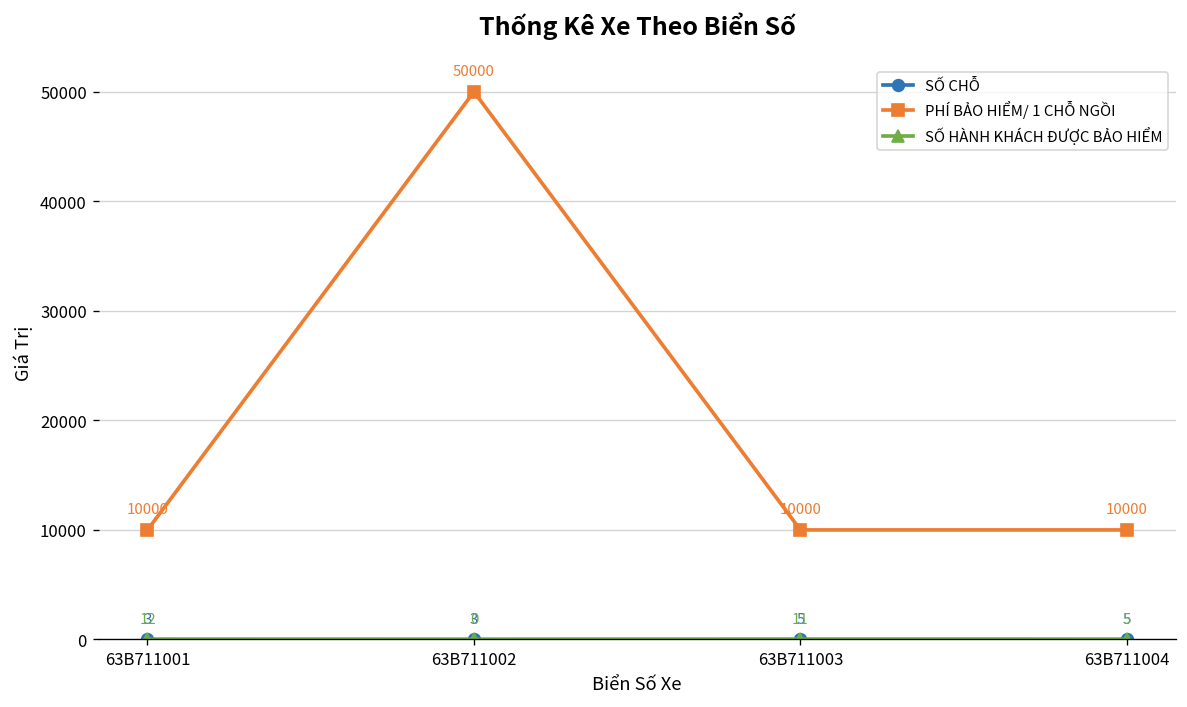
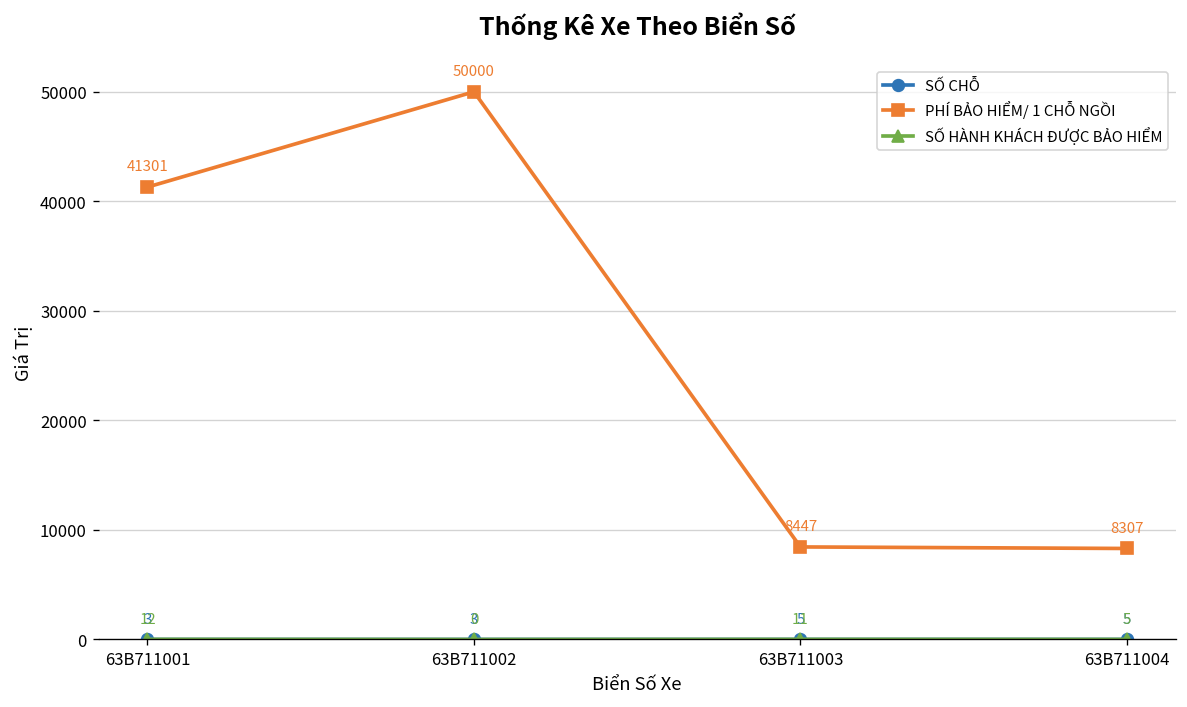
PHÍ BẢO HIỂM/ 1 CHỖ NGỒI, 63B711001: 10000 -> 41301
PHÍ BẢO HIỂM/ 1 CHỖ NGỒI, 63B711003: 10000 -> 8447
PHÍ BẢO HIỂM/ 1 CHỖ NGỒI, 63B711004: 10000 -> 8307
